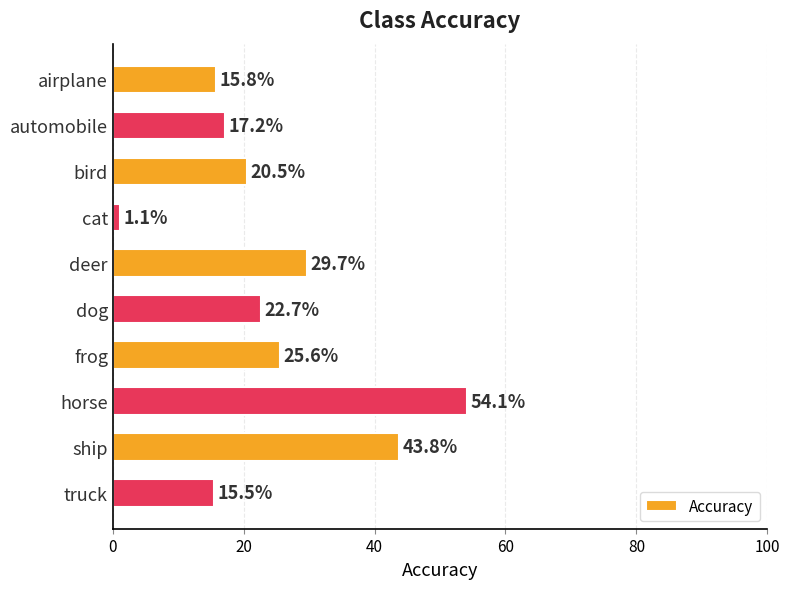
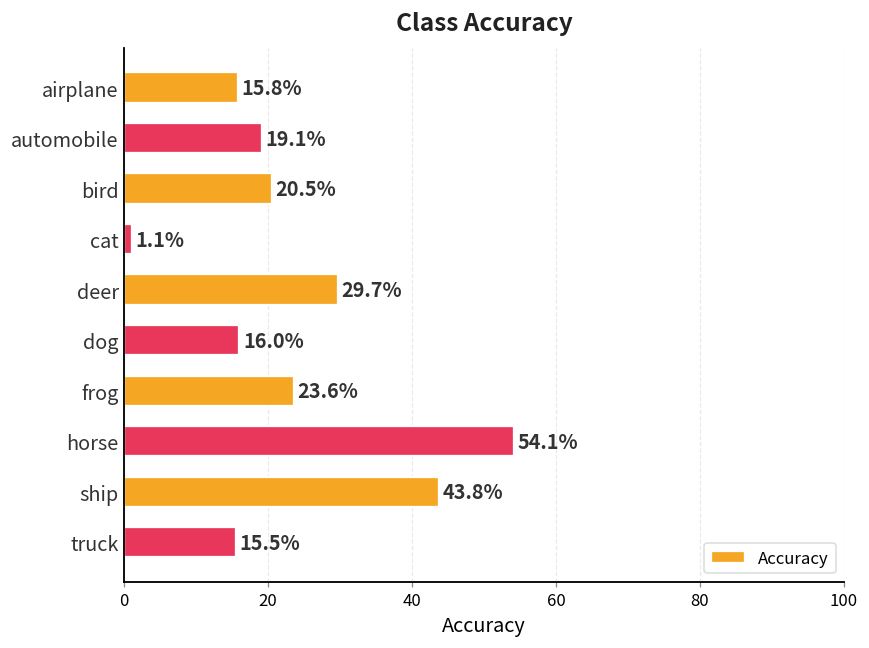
automobile: 17.2% -> 19.1%
dog: 22.7% -> 16.0%
frog: 25.6% -> 23.6%
